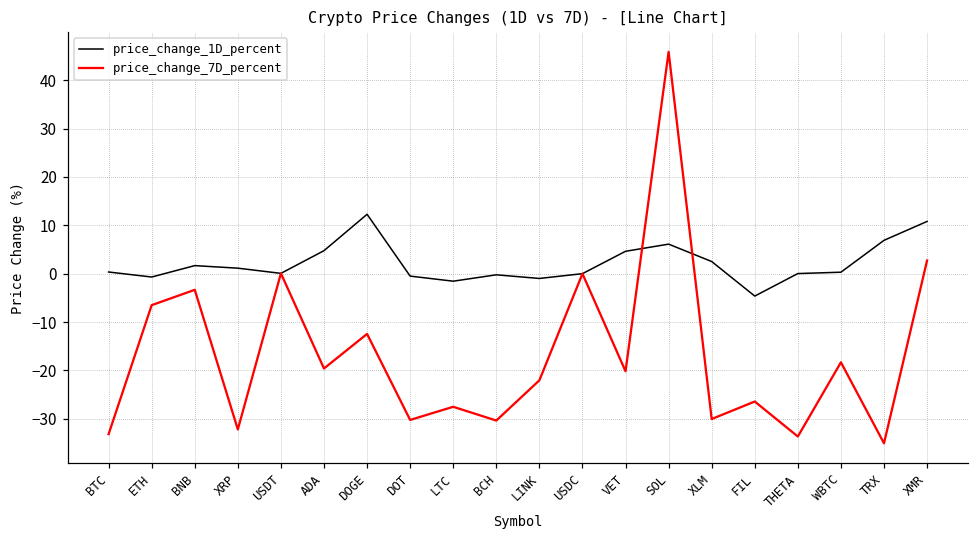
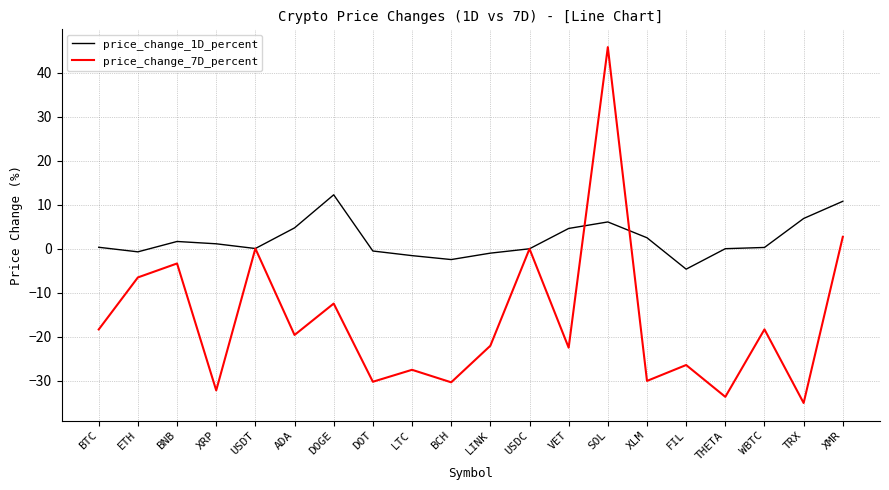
price_change_7D_percent, BTC: -33 -> -18
price_change_1D_percent, BCH: 0 -> -2
price_change_7D_percent, VET: -20 -> -23
